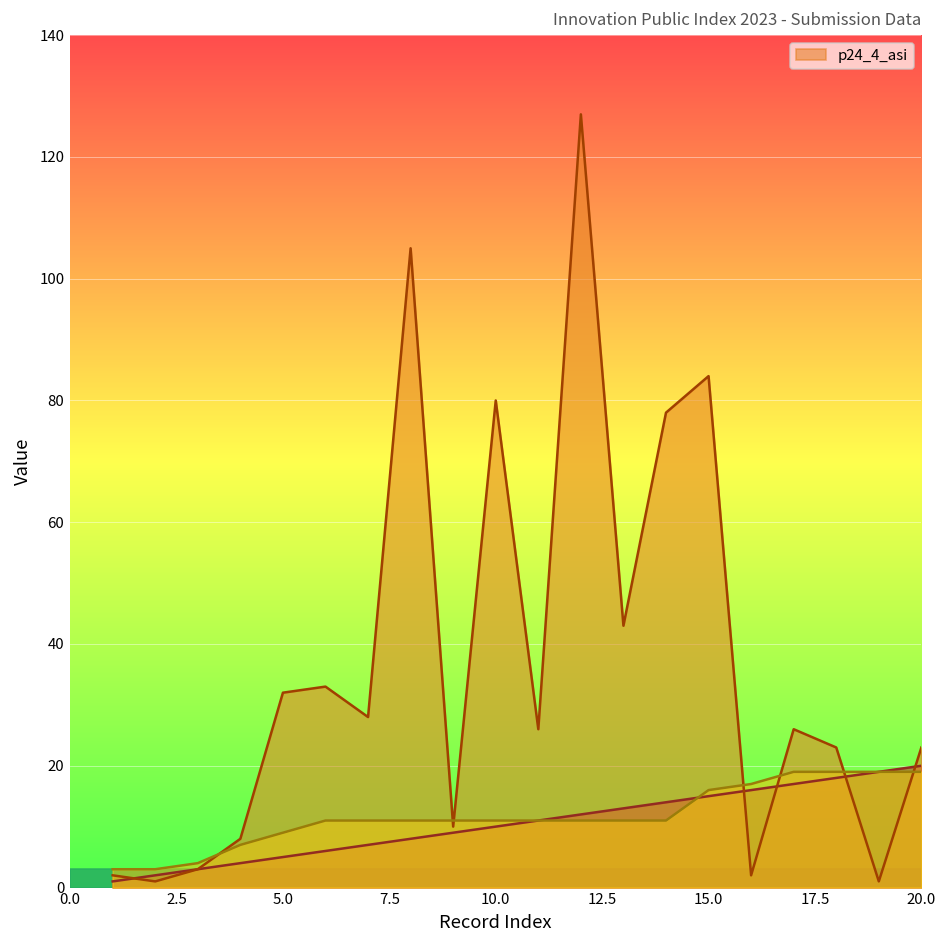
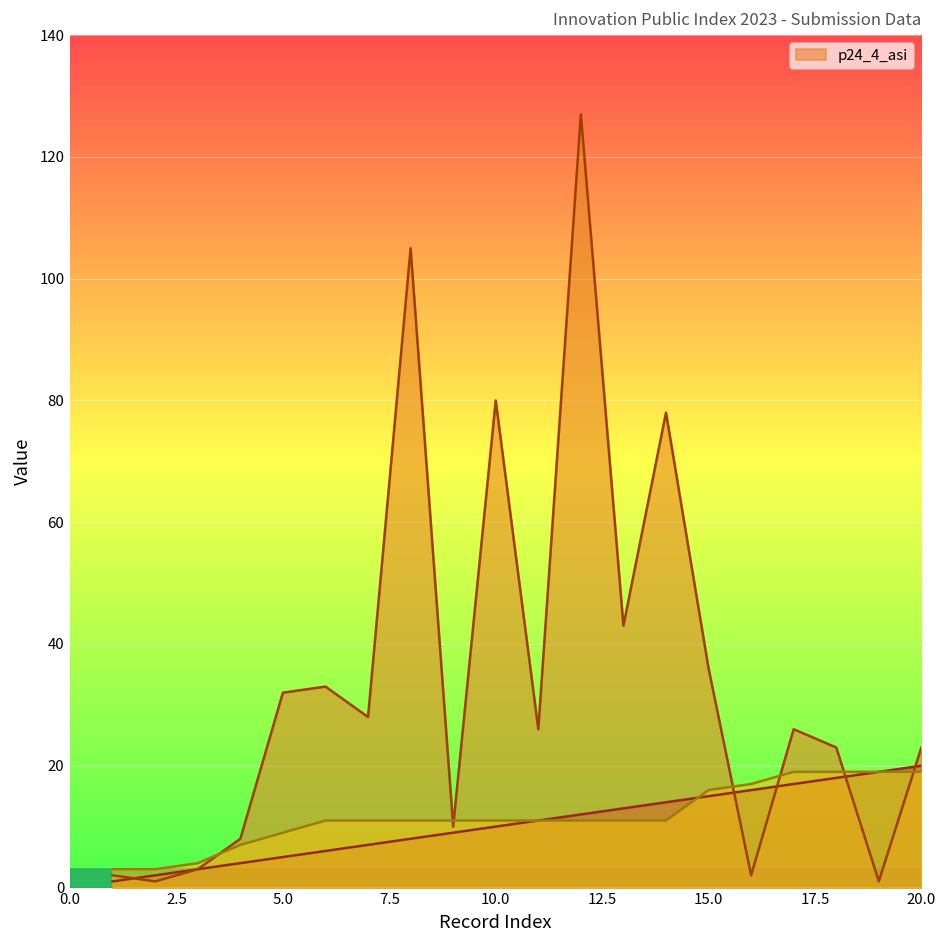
p24_4_asi, 15.0: 84 -> 36
